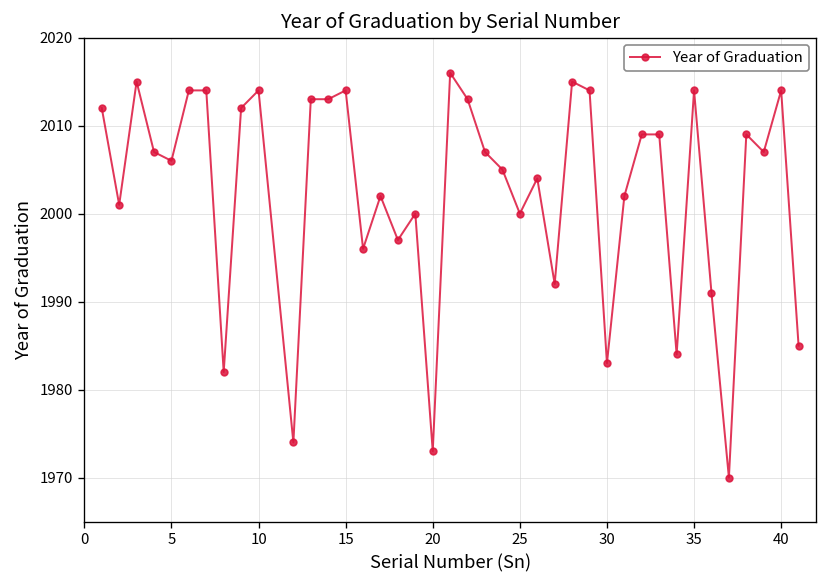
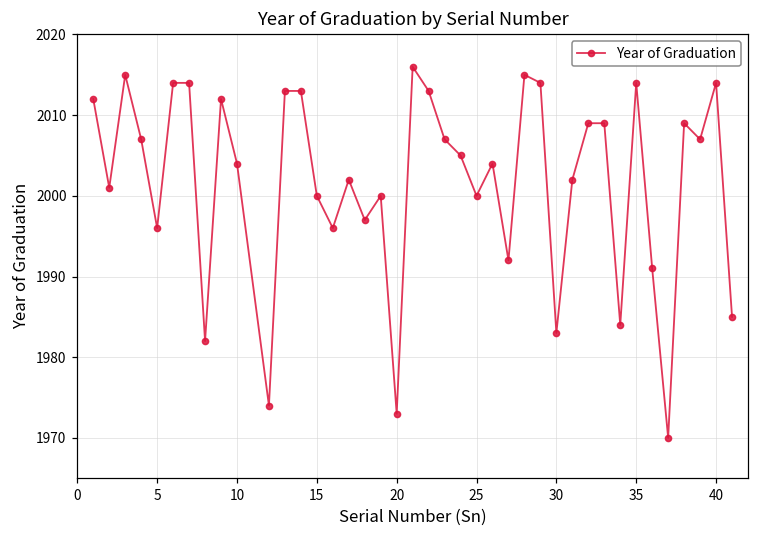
5: 2006 -> 1996
10: 2014 -> 2004
15: 2014 -> 2000
